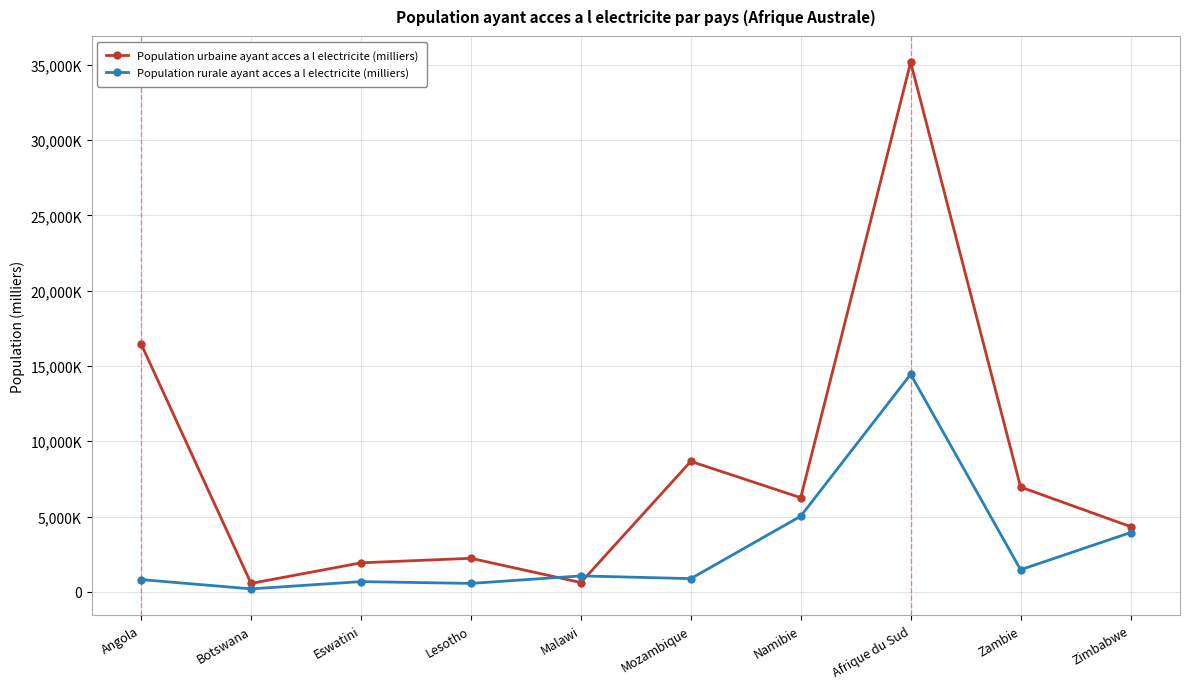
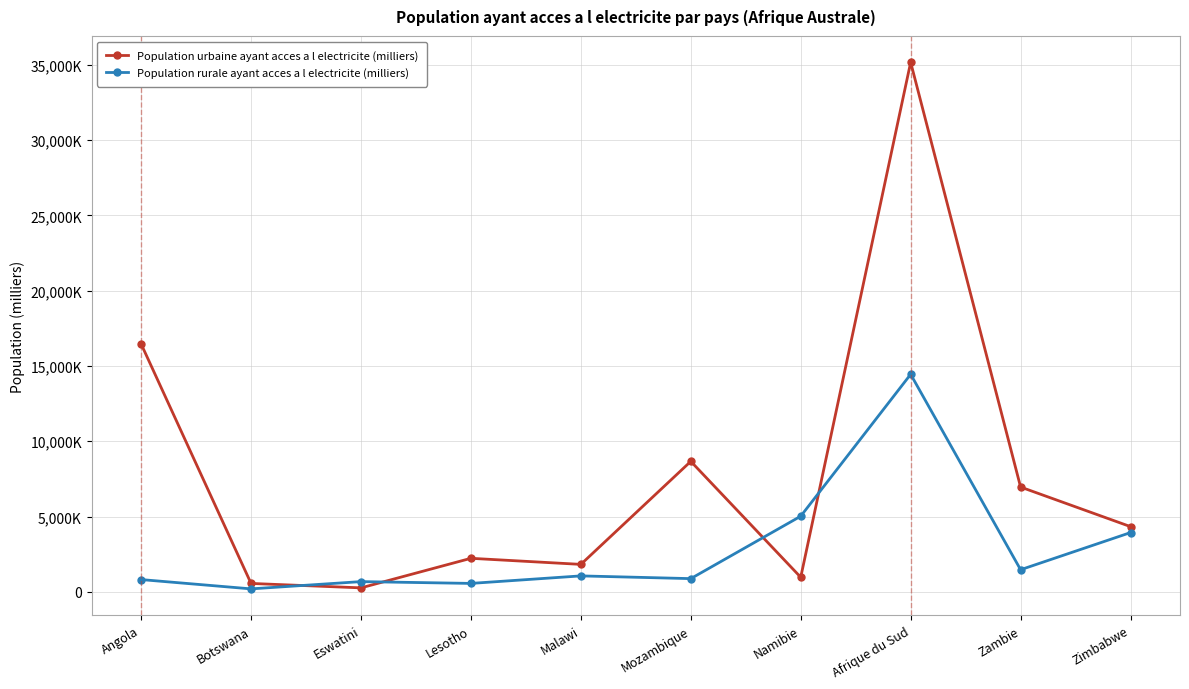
Population urbaine ayant acces a l electricite (milliers), Eswatini: 1,900,000 -> 300,000
Population urbaine ayant acces a l electricite (milliers), Malawi: 600,000 -> 1,800,000
Population urbaine ayant acces a l electricite (milliers), Namibie: 6,300,000 -> 1,000,000
